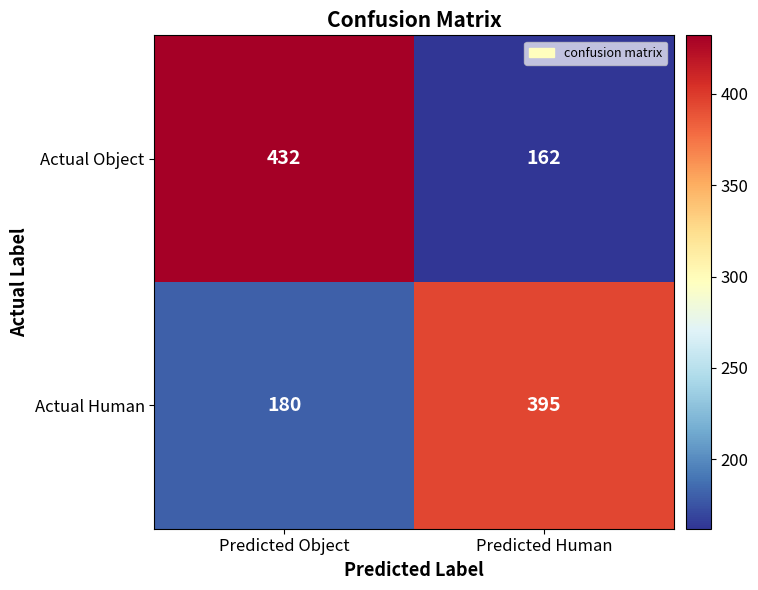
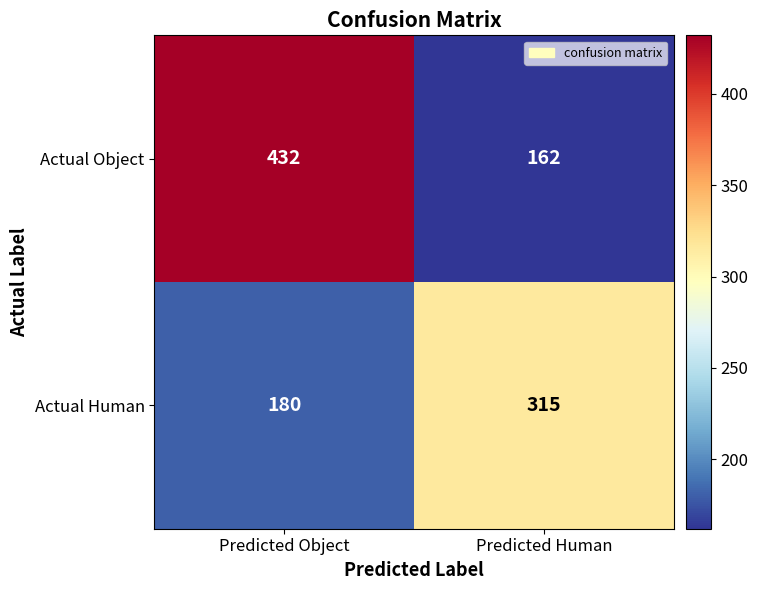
Actual Human, Predicted Human: 395 -> 315
